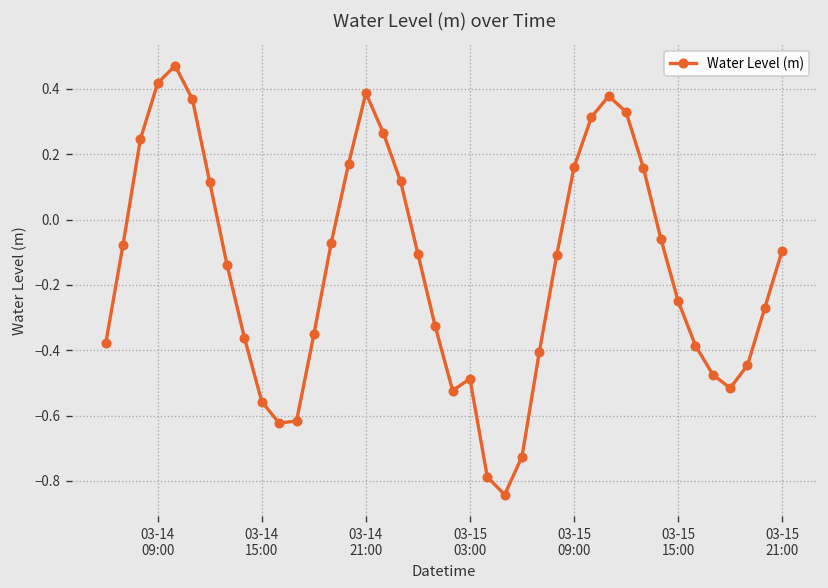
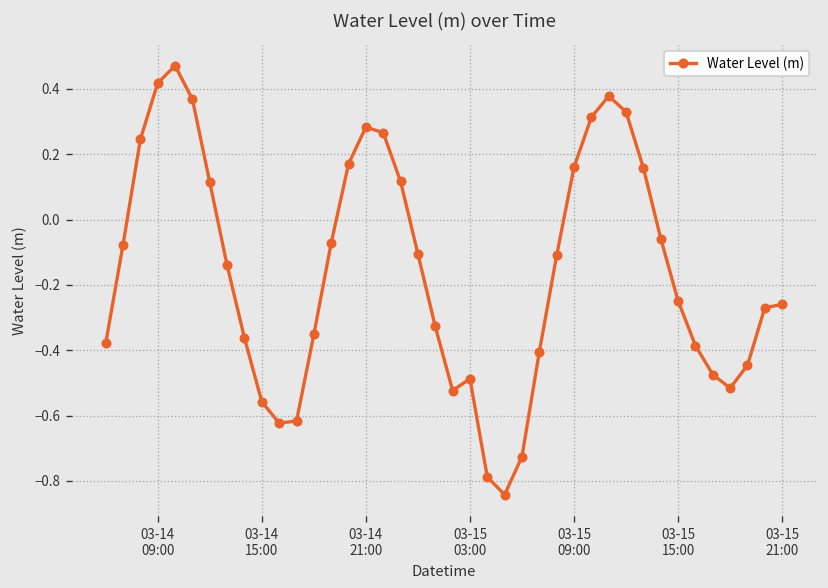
03-14 21:00: 0.39 -> 0.28
03-15 21:00: -0.09 -> -0.26
